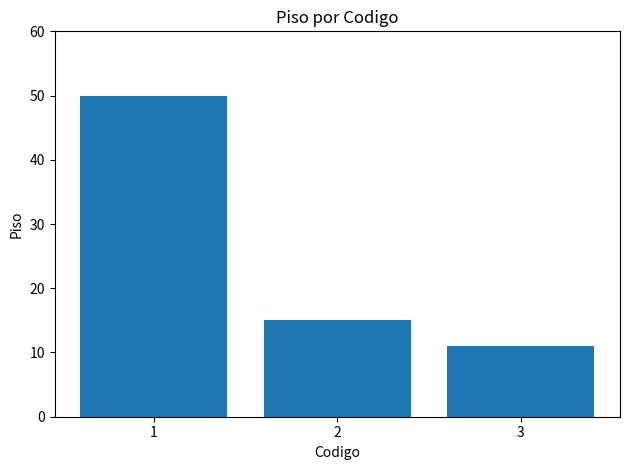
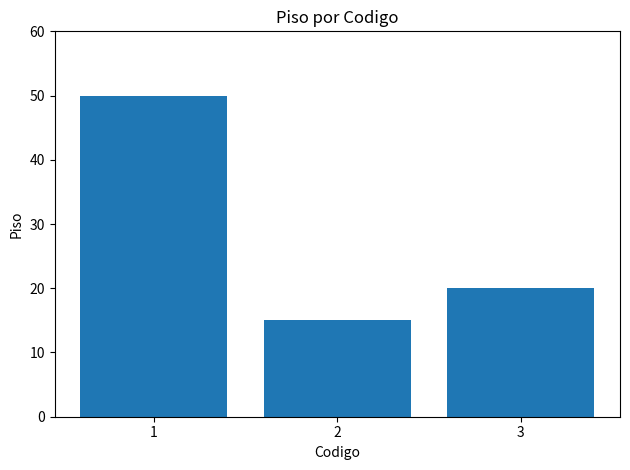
3: 11 -> 20
